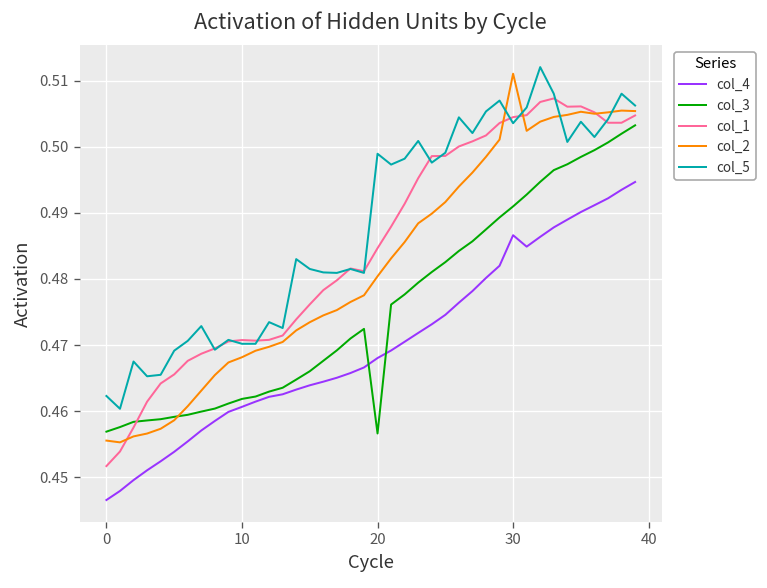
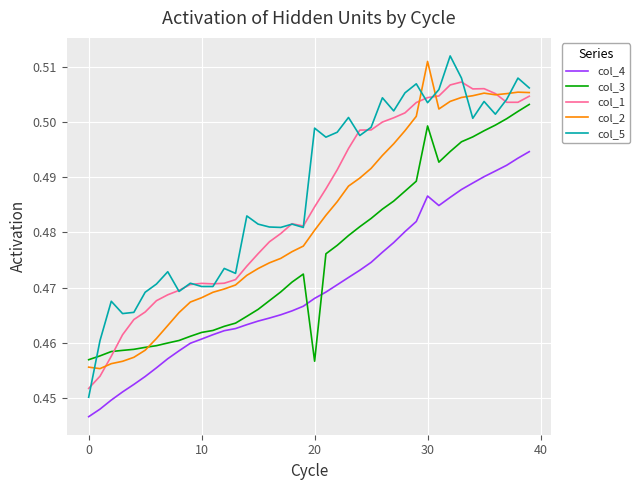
col_5, 0: 0.462 -> 0.450
col_3, 30: 0.491 -> 0.499
